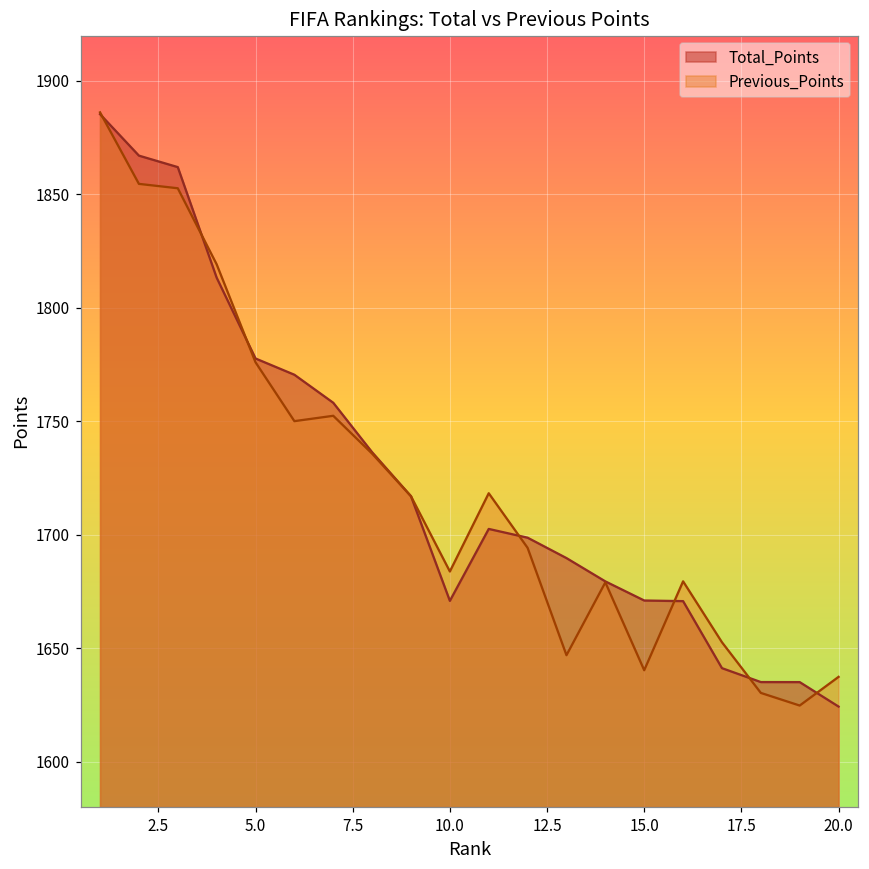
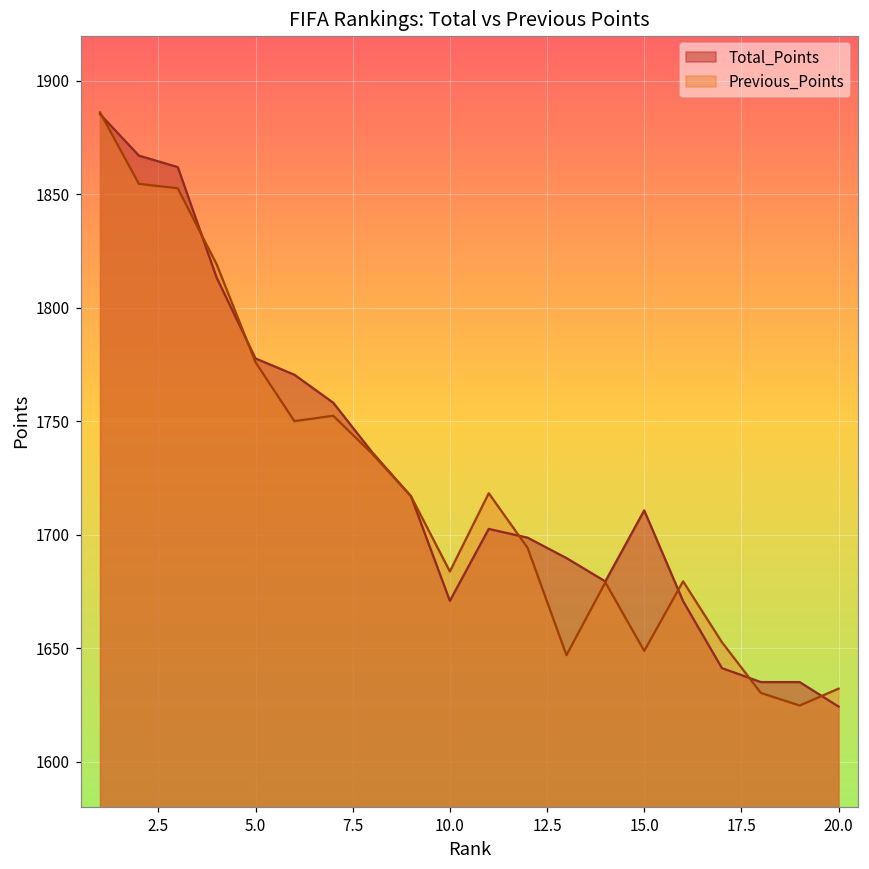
Total_Points, 15.0: 1671 -> 1711
Previous_Points, 15.0: 1640 -> 1649
Previous_Points, 20.0: 1637 -> 1632
